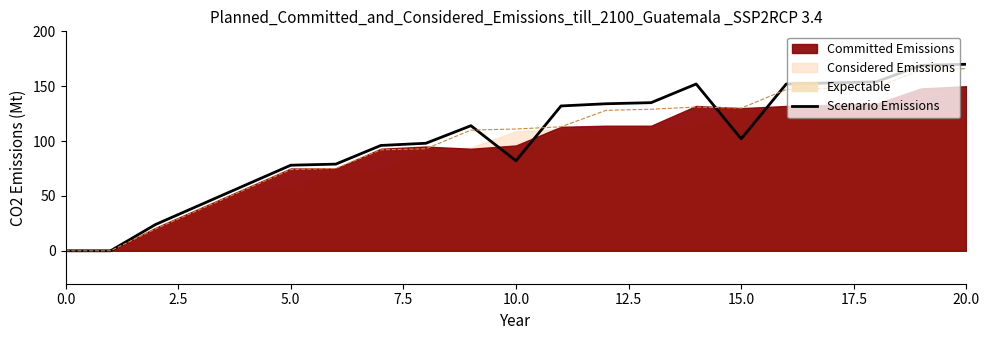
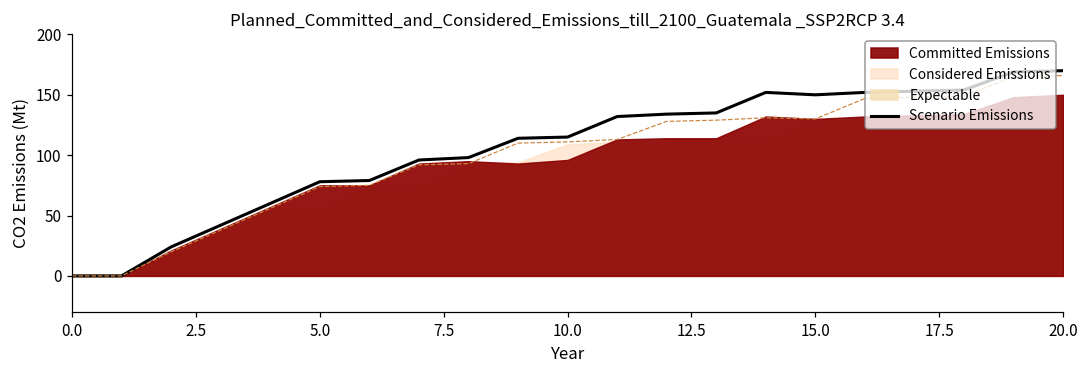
Scenario Emissions, 10.0: 82 -> 115
Scenario Emissions, 15.0: 102 -> 150
